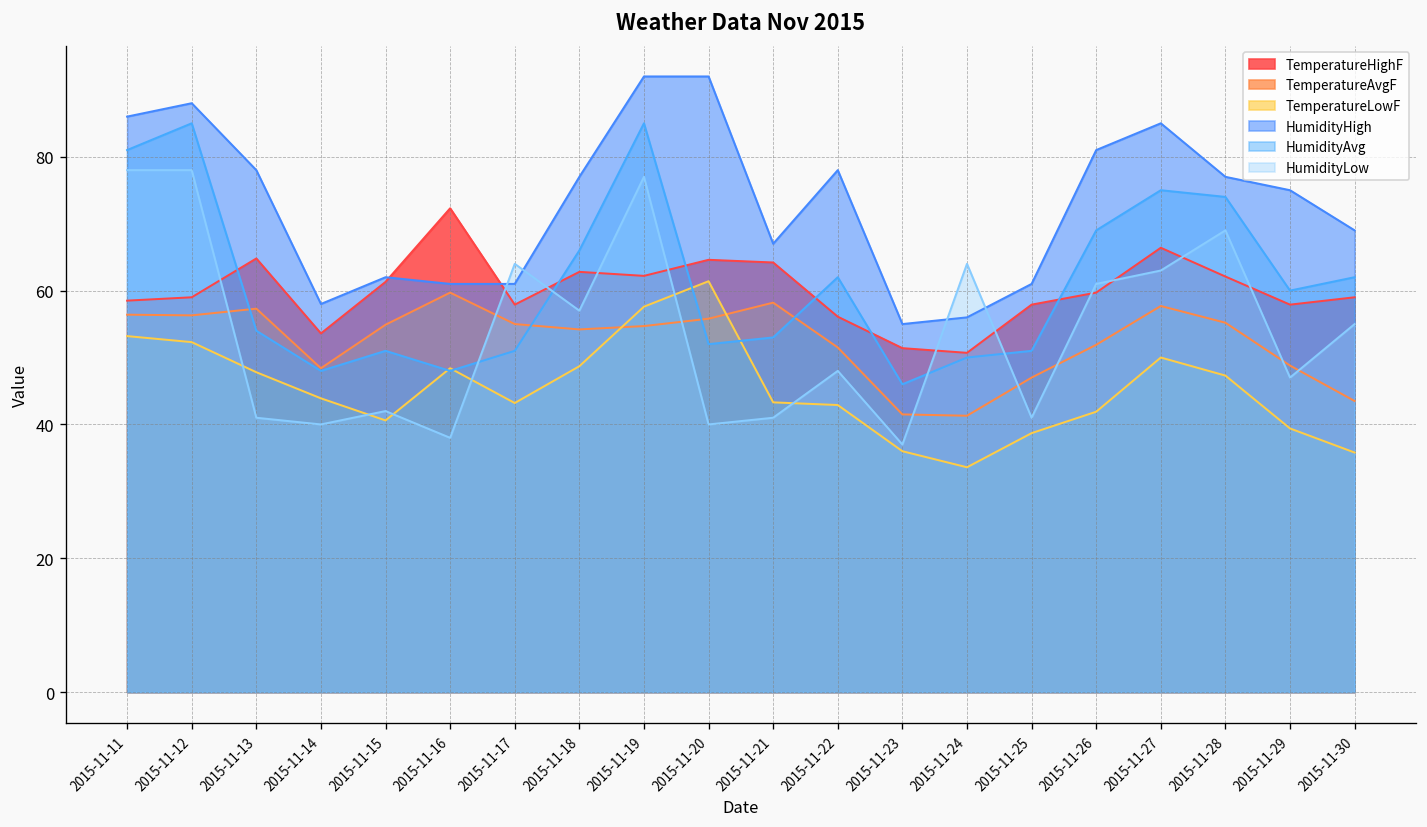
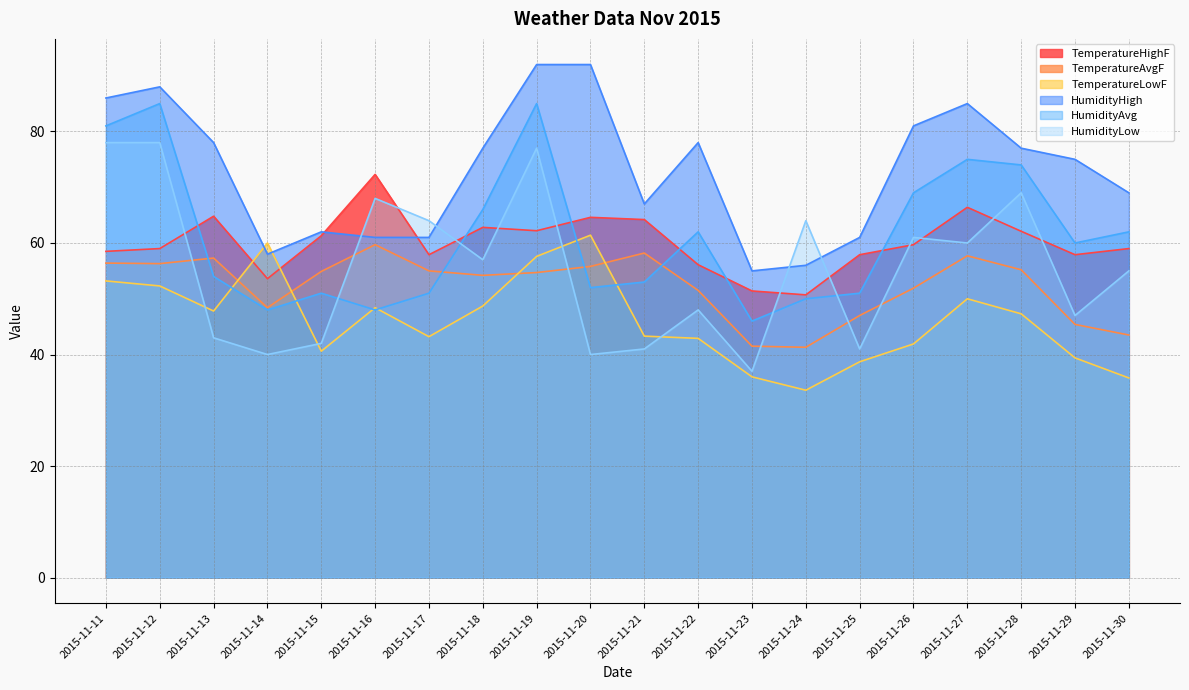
HumidityLow, 2015-11-13: 41 -> 43
TemperatureLowF, 2015-11-14: 44 -> 60
HumidityLow, 2015-11-16: 38 -> 68
HumidityLow, 2015-11-27: 63 -> 60
TemperatureAvgF, 2015-11-29: 49 -> 45
